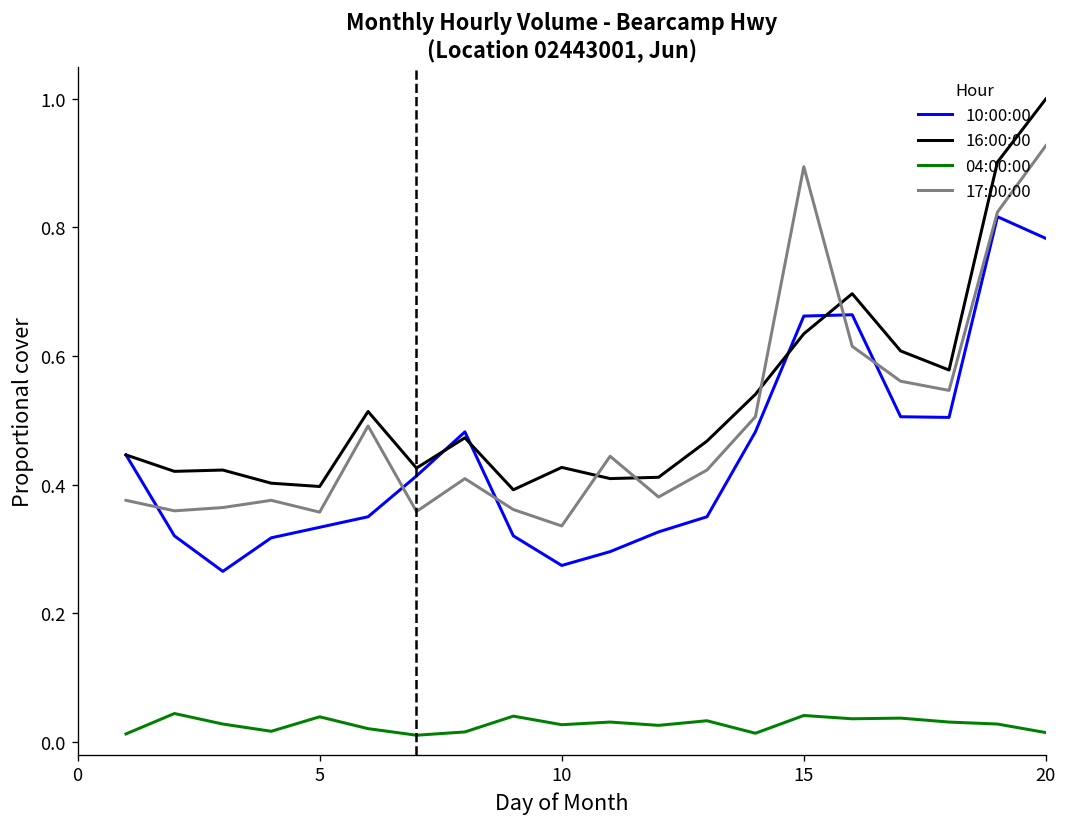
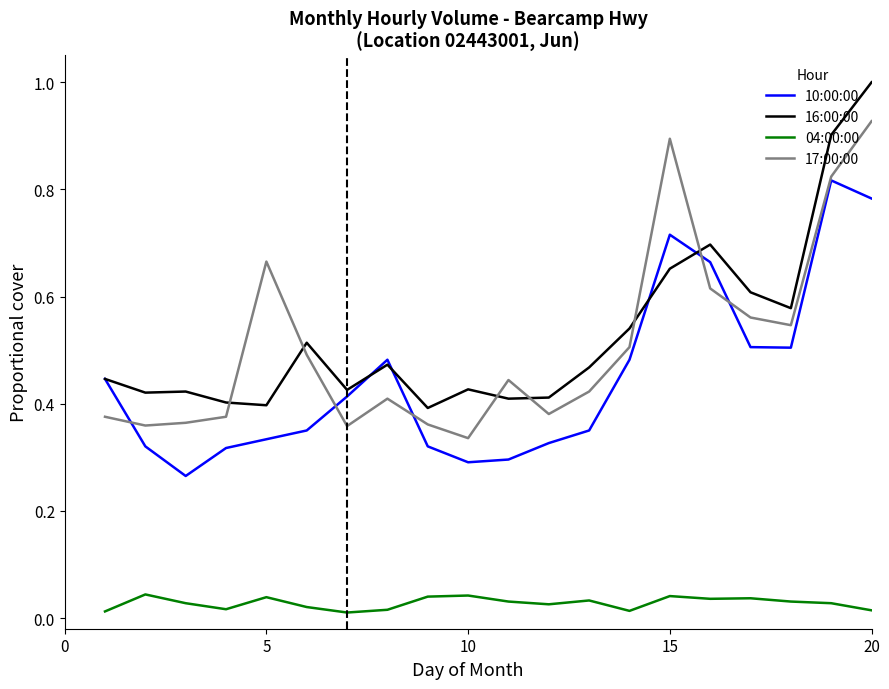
17:00:00, 5: 0.36 -> 0.67
10:00:00, 10: 0.27 -> 0.29
04:00:00, 10: 0.03 -> 0.04
10:00:00, 15: 0.66 -> 0.72
16:00:00, 15: 0.63 -> 0.65
